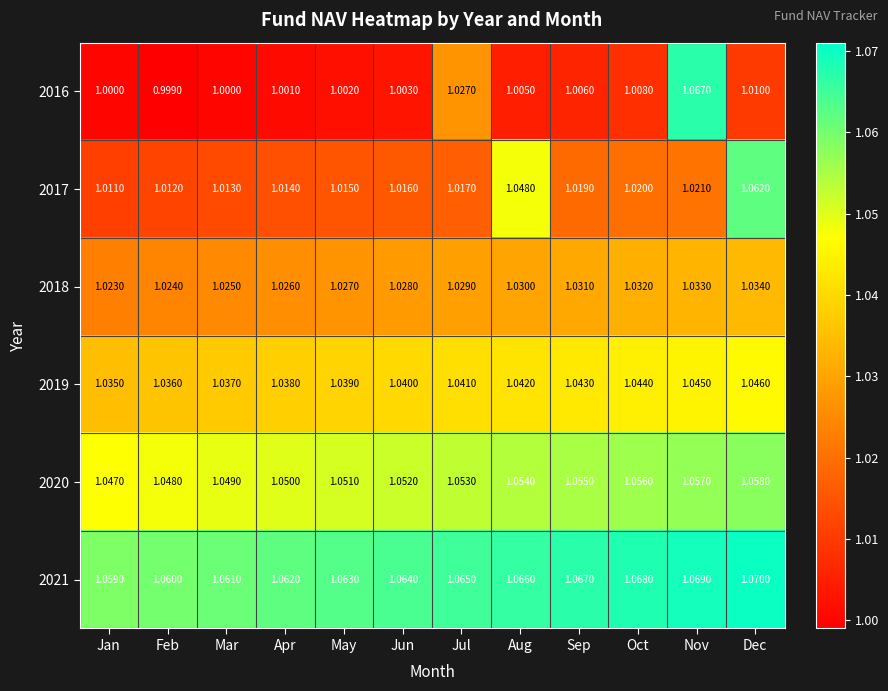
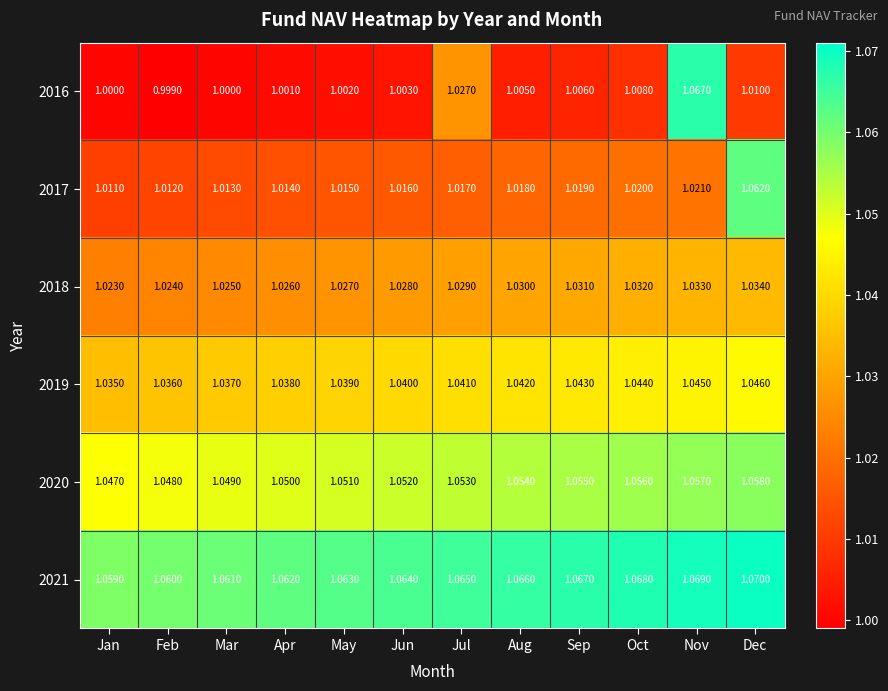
2017, Aug: 1.0480 -> 1.0180
